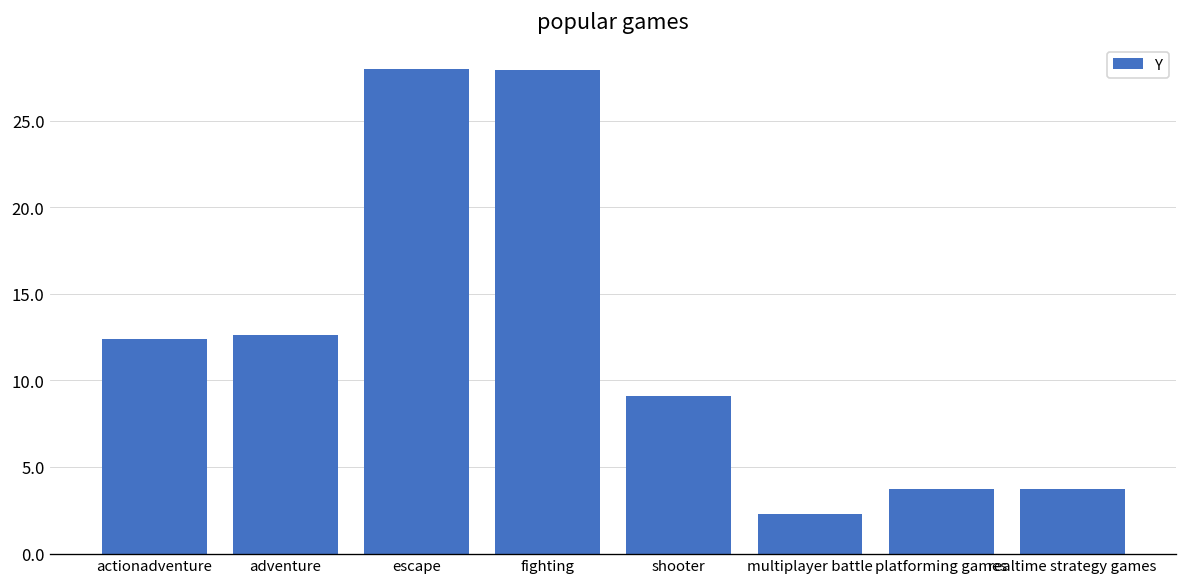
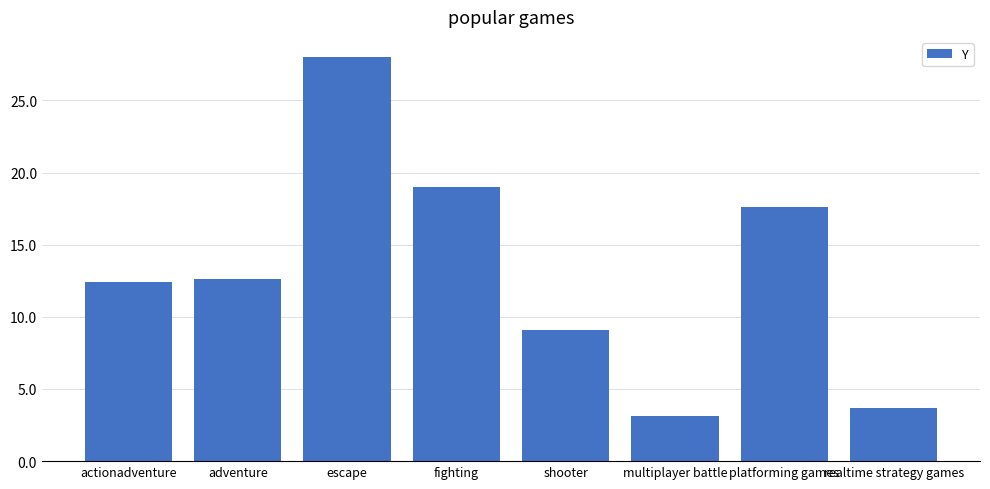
fighting: 27.9 -> 19.0
multiplayer battle: 2.3 -> 3.1
platforming games: 3.7 -> 17.6
